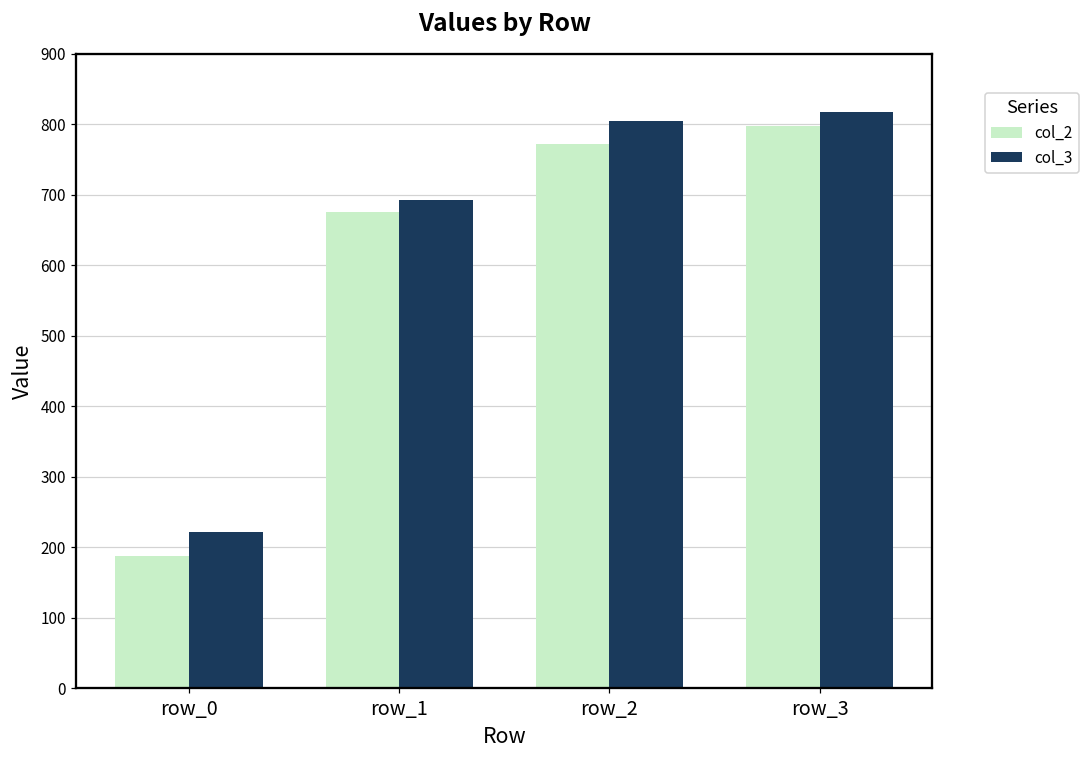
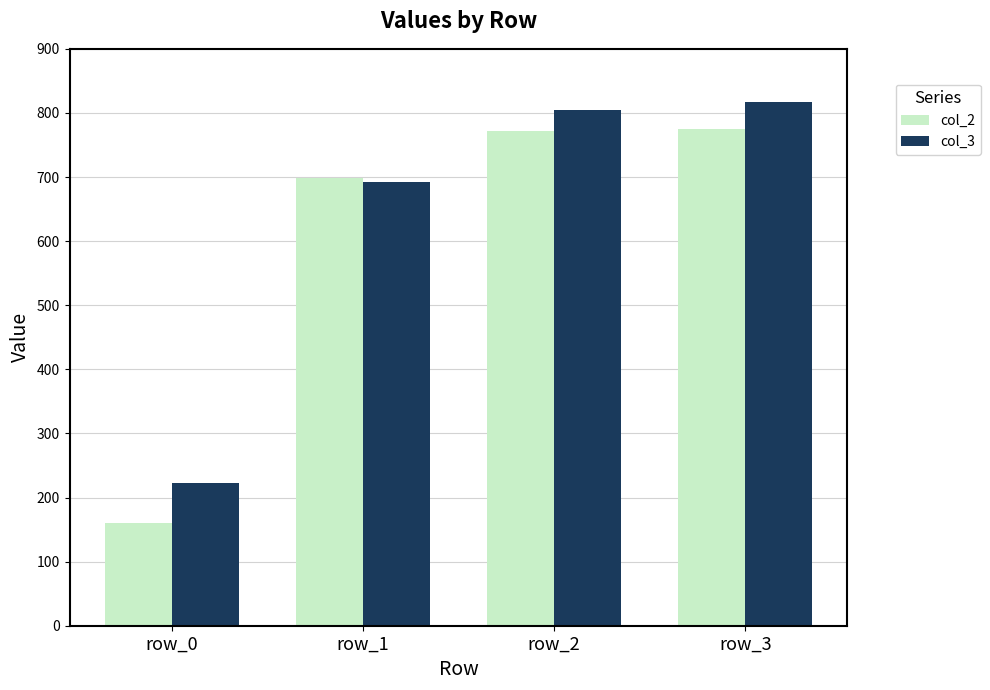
col_2, row_0: 190 -> 160
col_2, row_1: 680 -> 700
col_2, row_3: 800 -> 780
